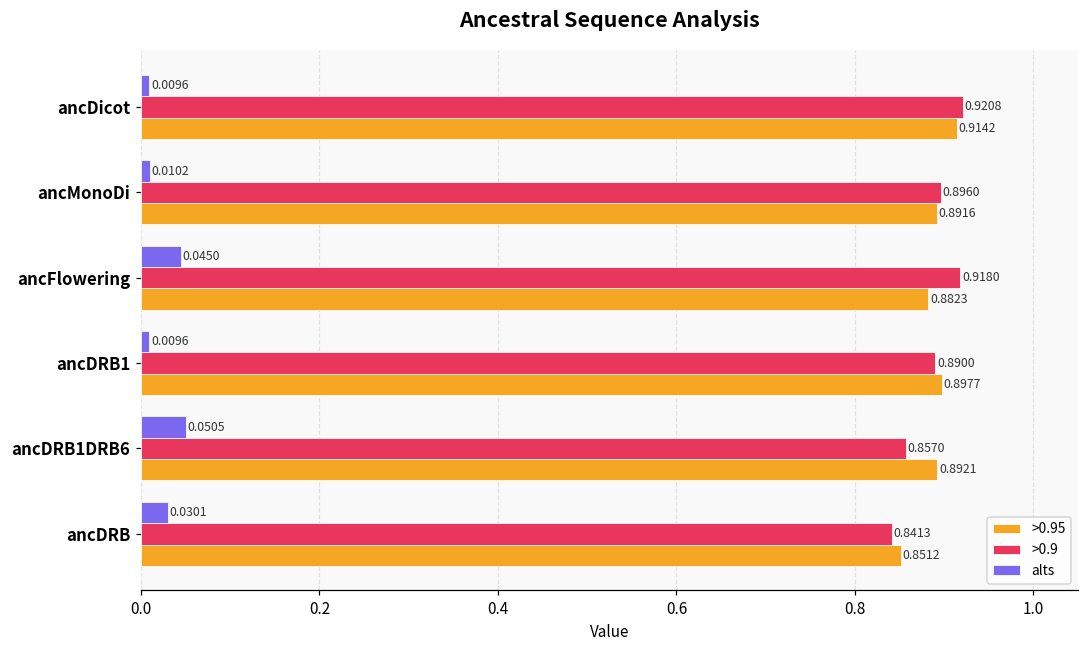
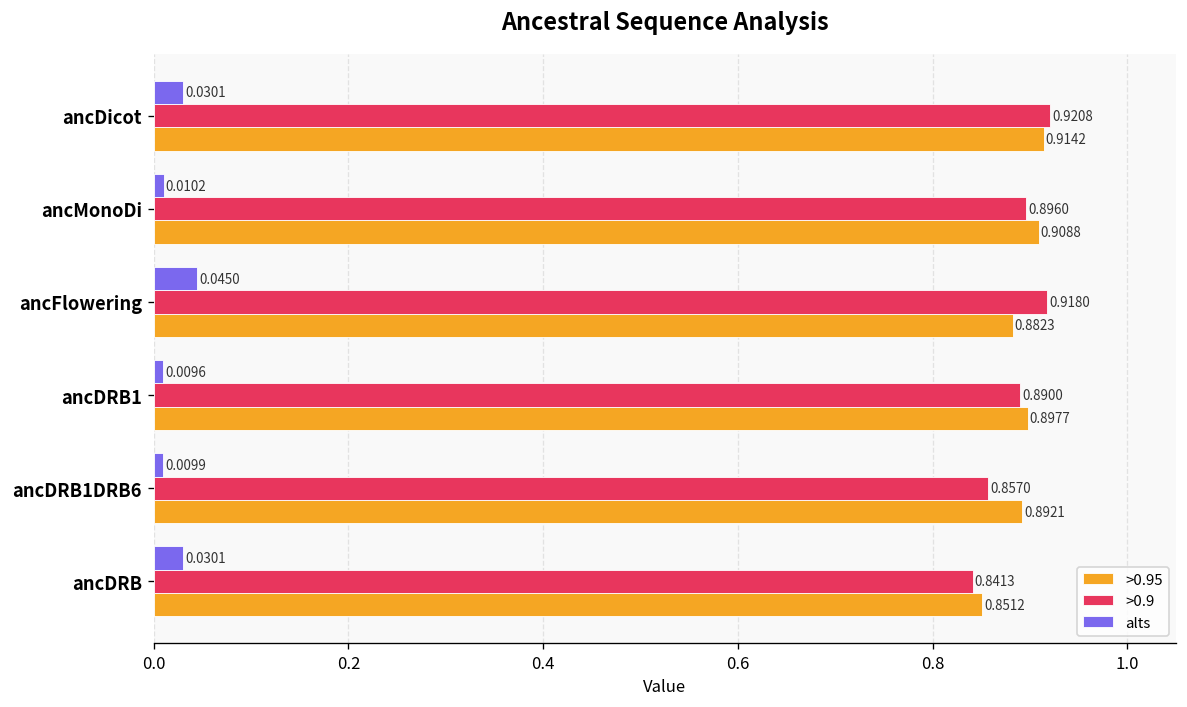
alts, ancDicot: 0.0096 -> 0.0301
>0.95, ancMonoDi: 0.8916 -> 0.9088
alts, ancDRB1DRB6: 0.0505 -> 0.0099
